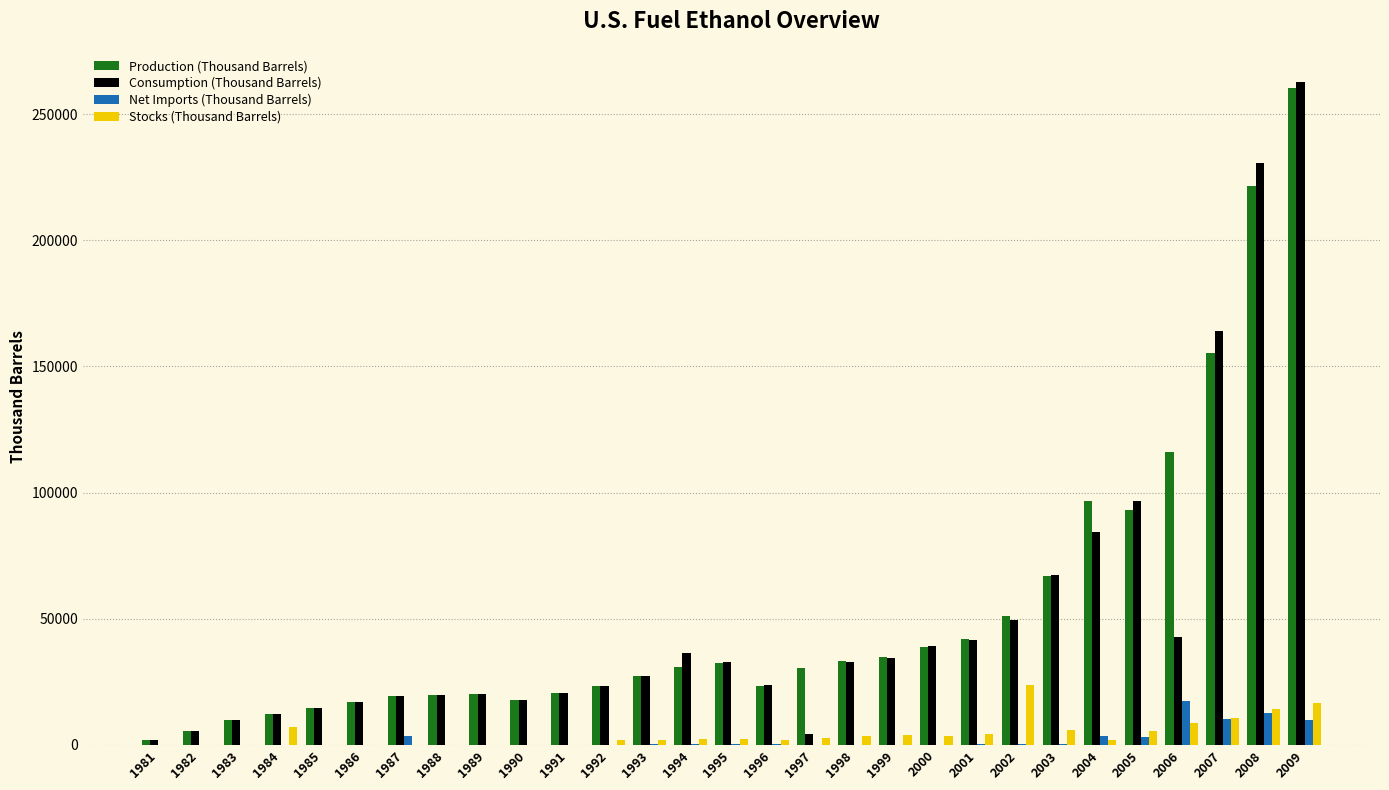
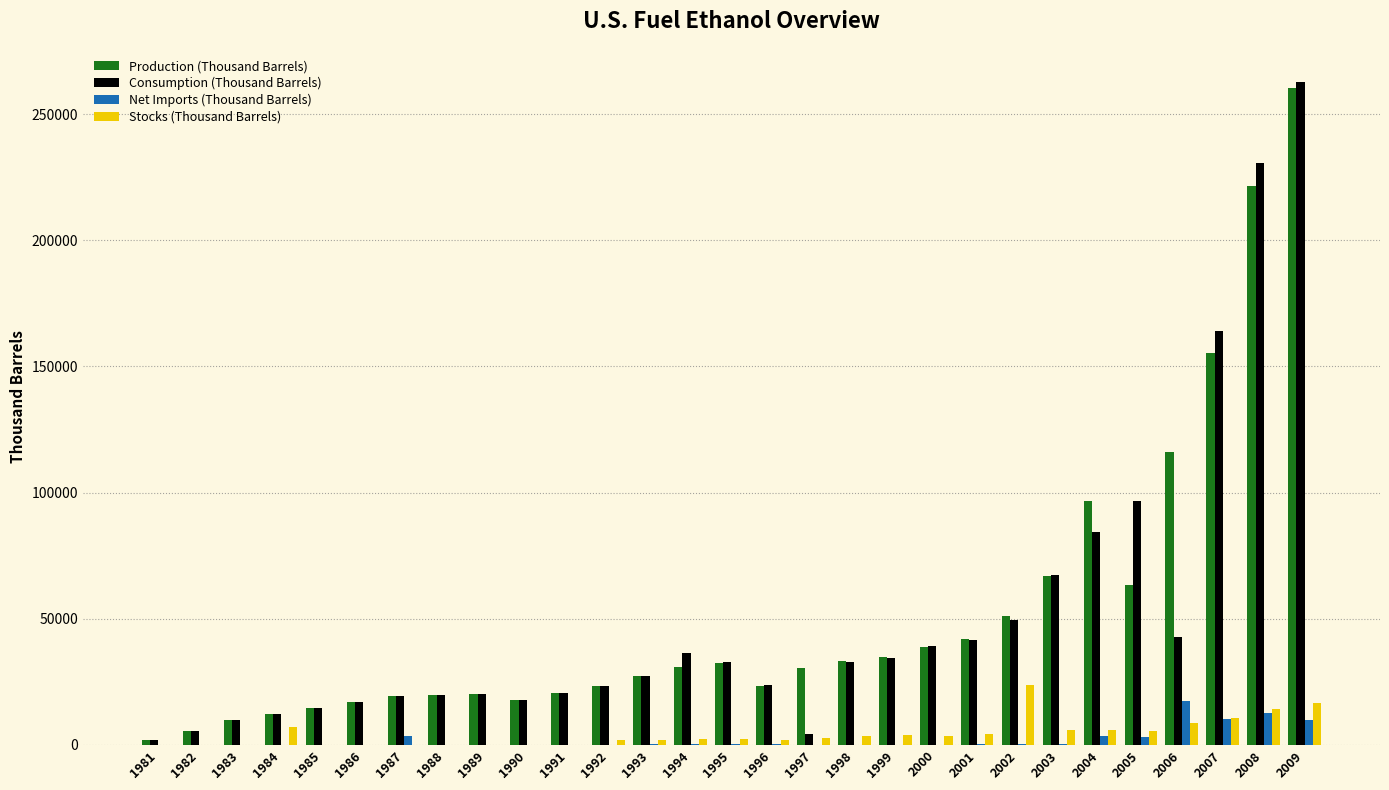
Stocks (Thousand Barrels), 2004: 2000 -> 6000
Production (Thousand Barrels), 2005: 93000 -> 63000
